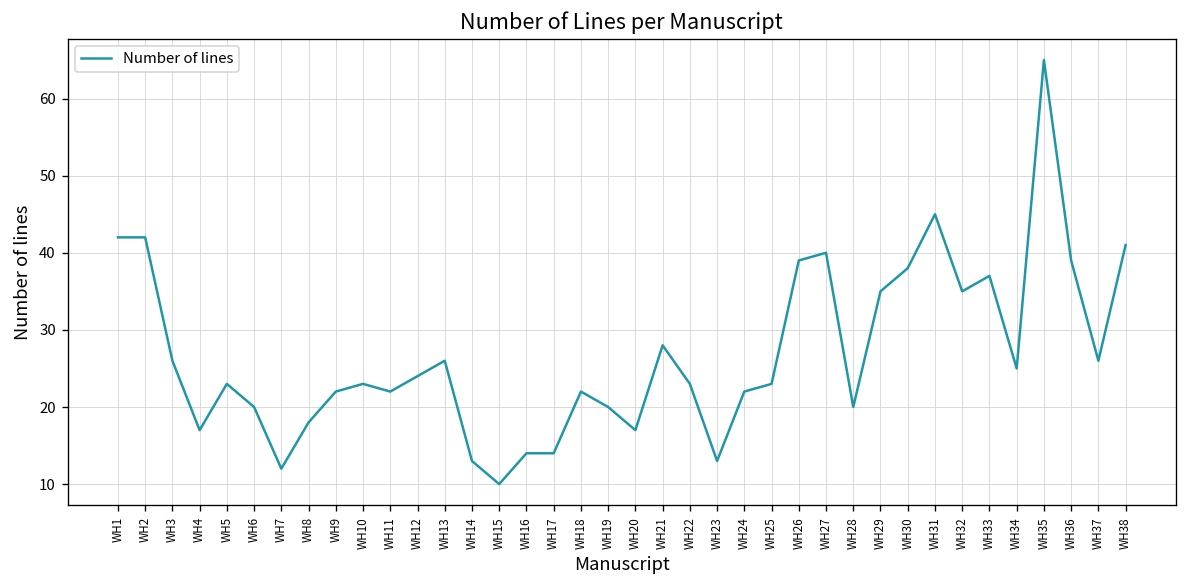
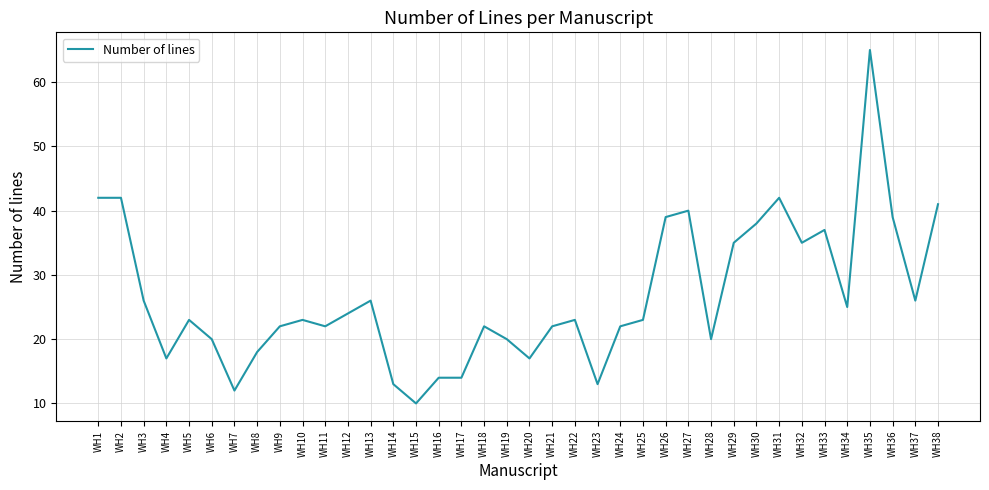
WH21: 28 -> 22
WH31: 45 -> 42
